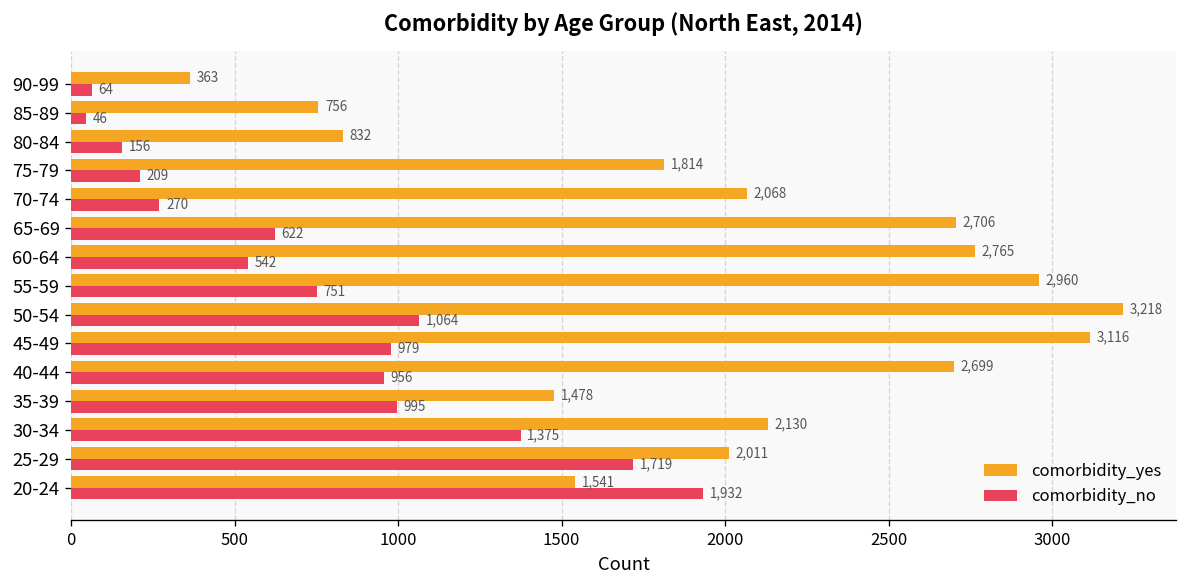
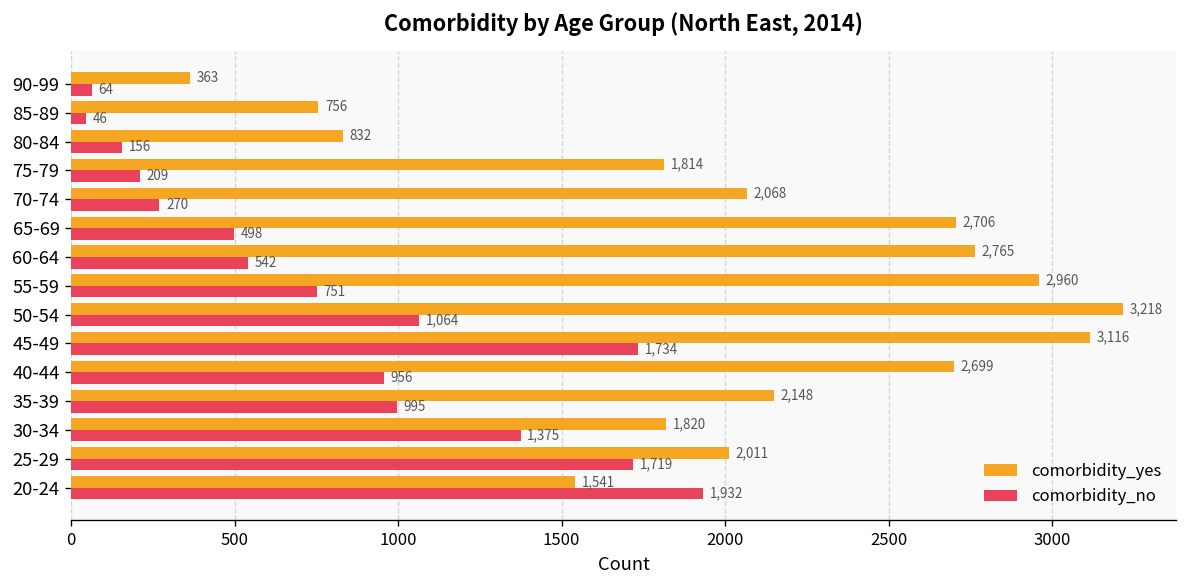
comorbidity_no, 65-69: 622 -> 498
comorbidity_no, 45-49: 979 -> 1,734
comorbidity_yes, 35-39: 1,478 -> 2,148
comorbidity_yes, 30-34: 2,130 -> 1,820
